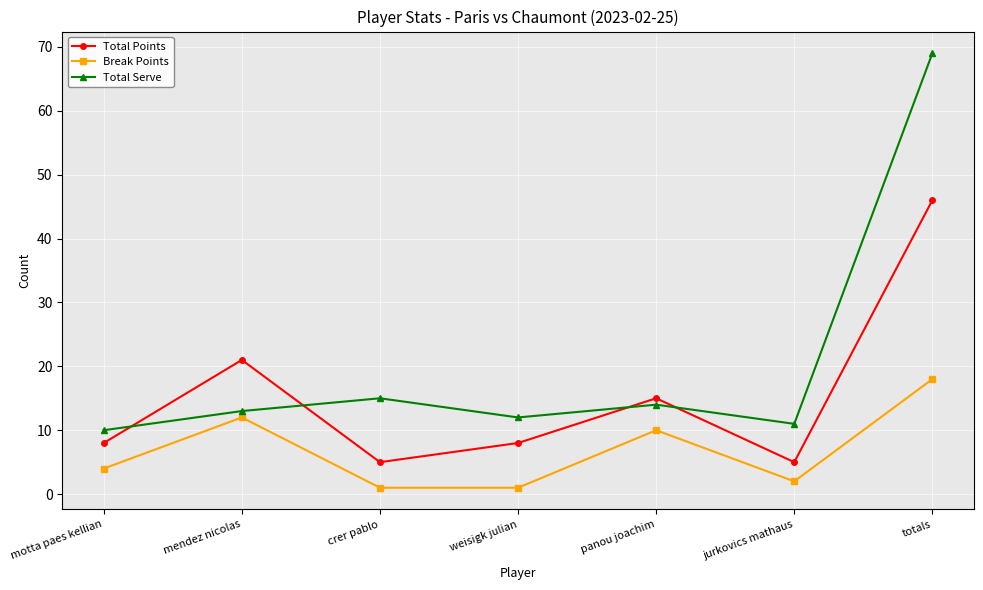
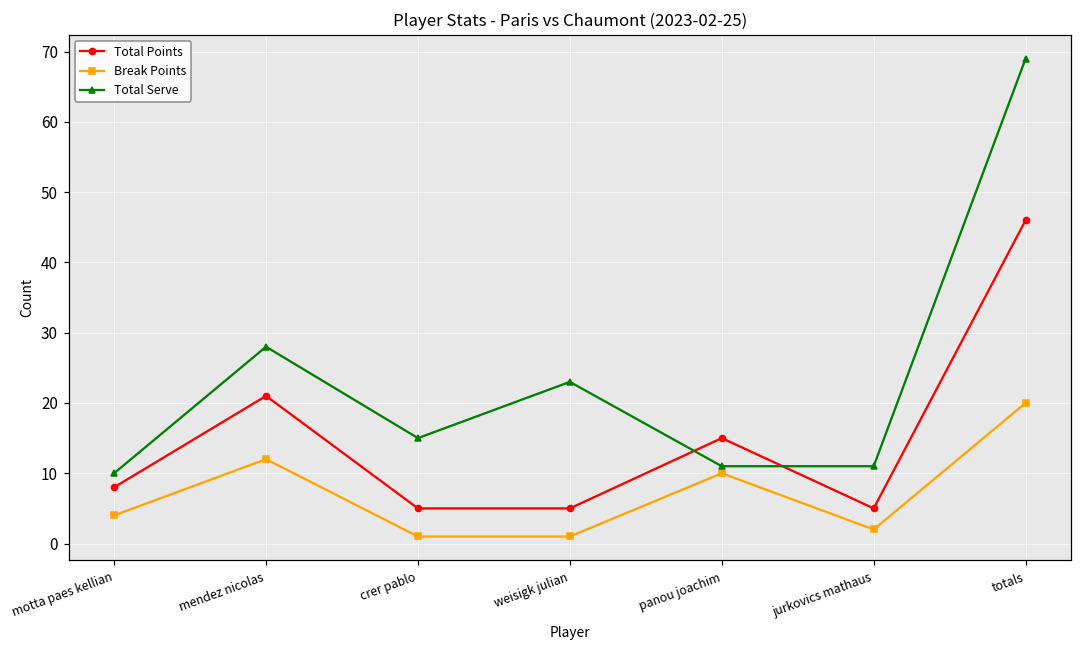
Total Serve, mendez nicolas: 13 -> 28
Total Points, weisigk julian: 8 -> 5
Total Serve, weisigk julian: 12 -> 23
Total Serve, panou joachim: 14 -> 11
Break Points, totals: 18 -> 20
